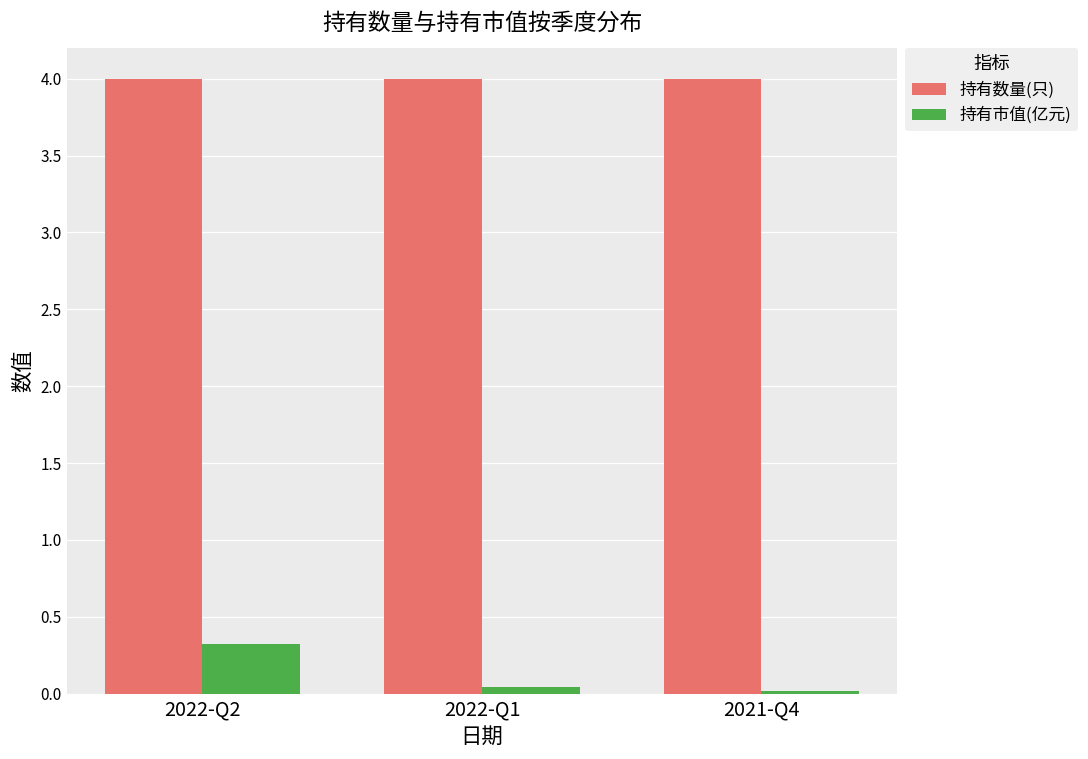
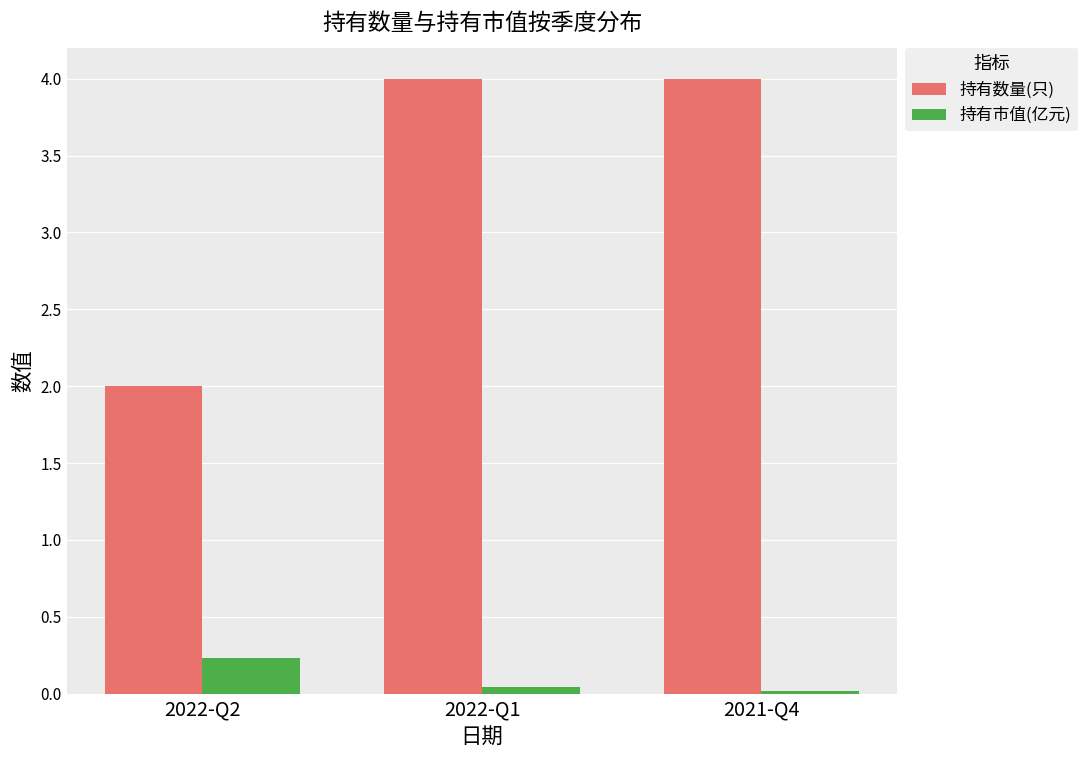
持有数量(只), 2022-Q2: 4 -> 2
持有市值(亿元), 2022-Q2: 0.32 -> 0.23
